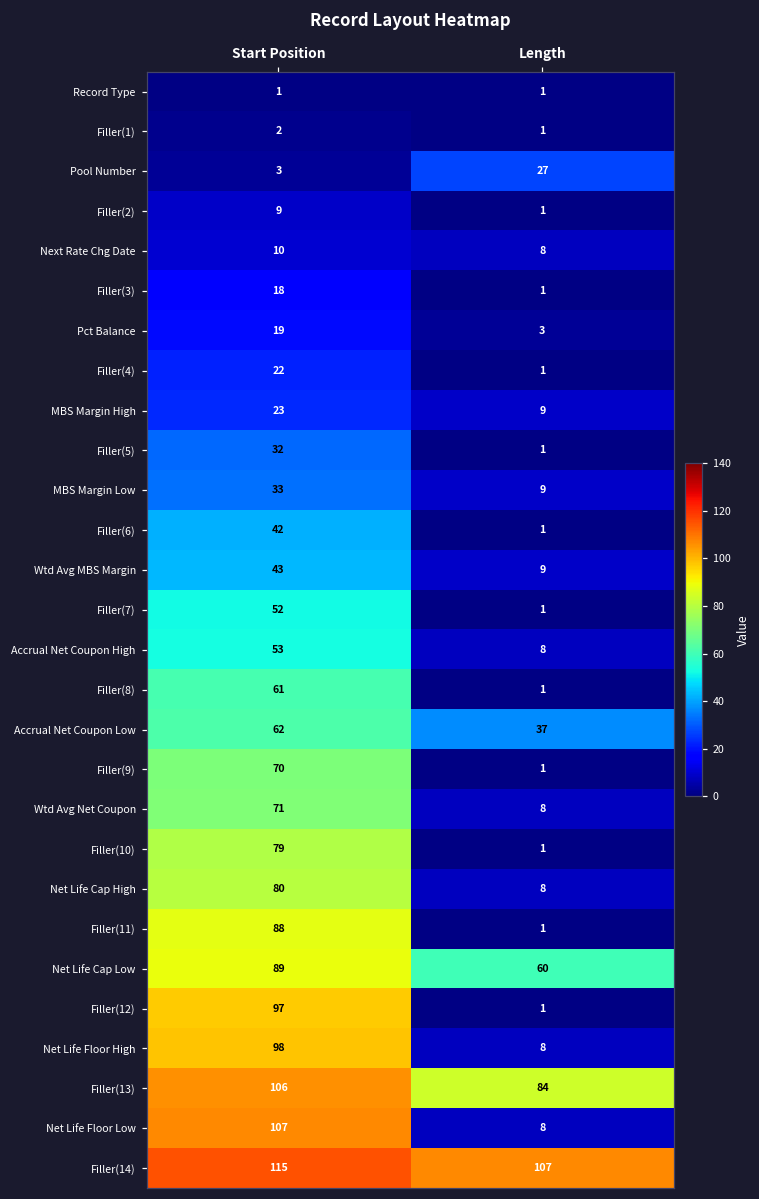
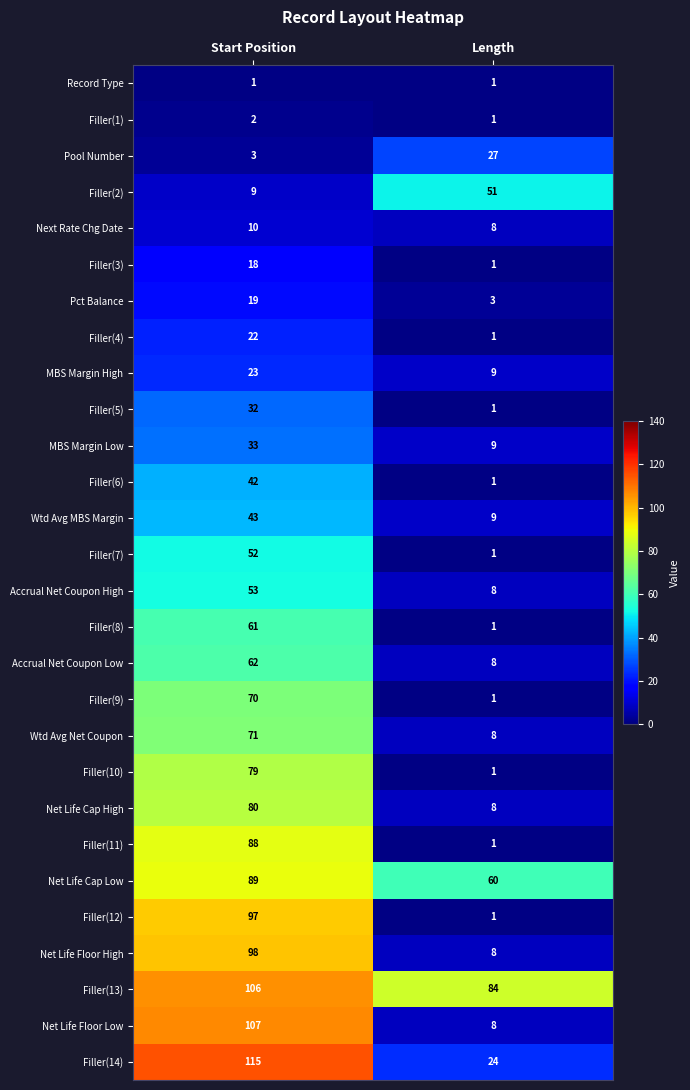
Filler(2), Length: 1 -> 51
Accrual Net Coupon Low, Length: 37 -> 8
Filler(14), Length: 107 -> 24
